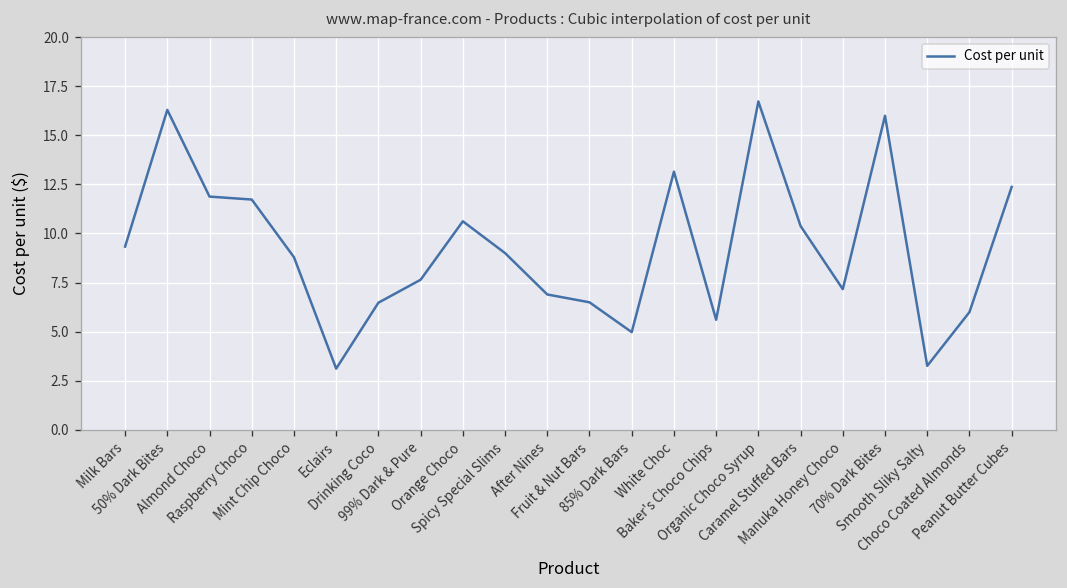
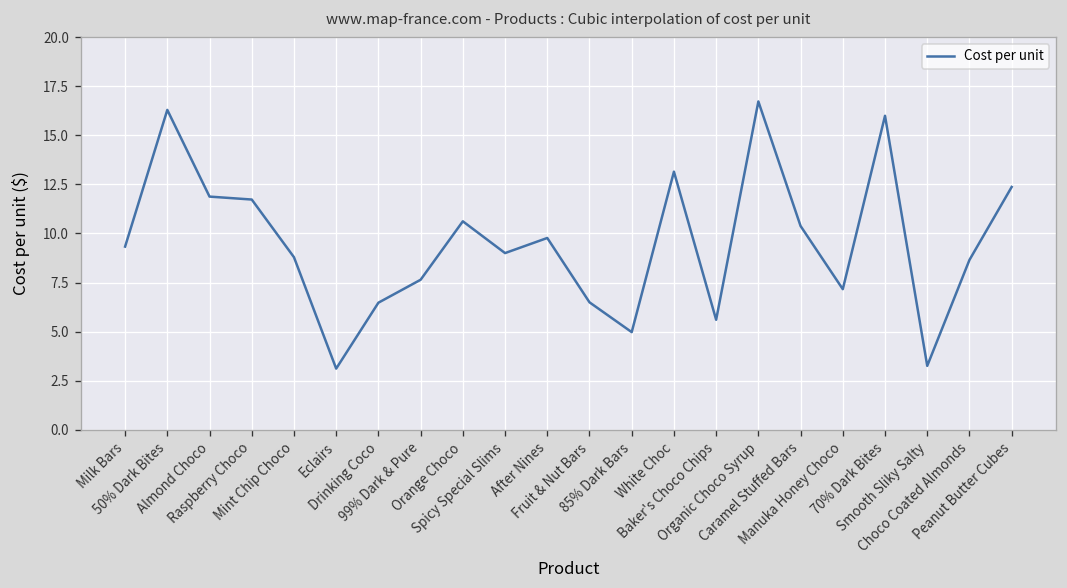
After Nines: 6.9 -> 9.8
Choco Coated Almonds: 6.0 -> 8.7
